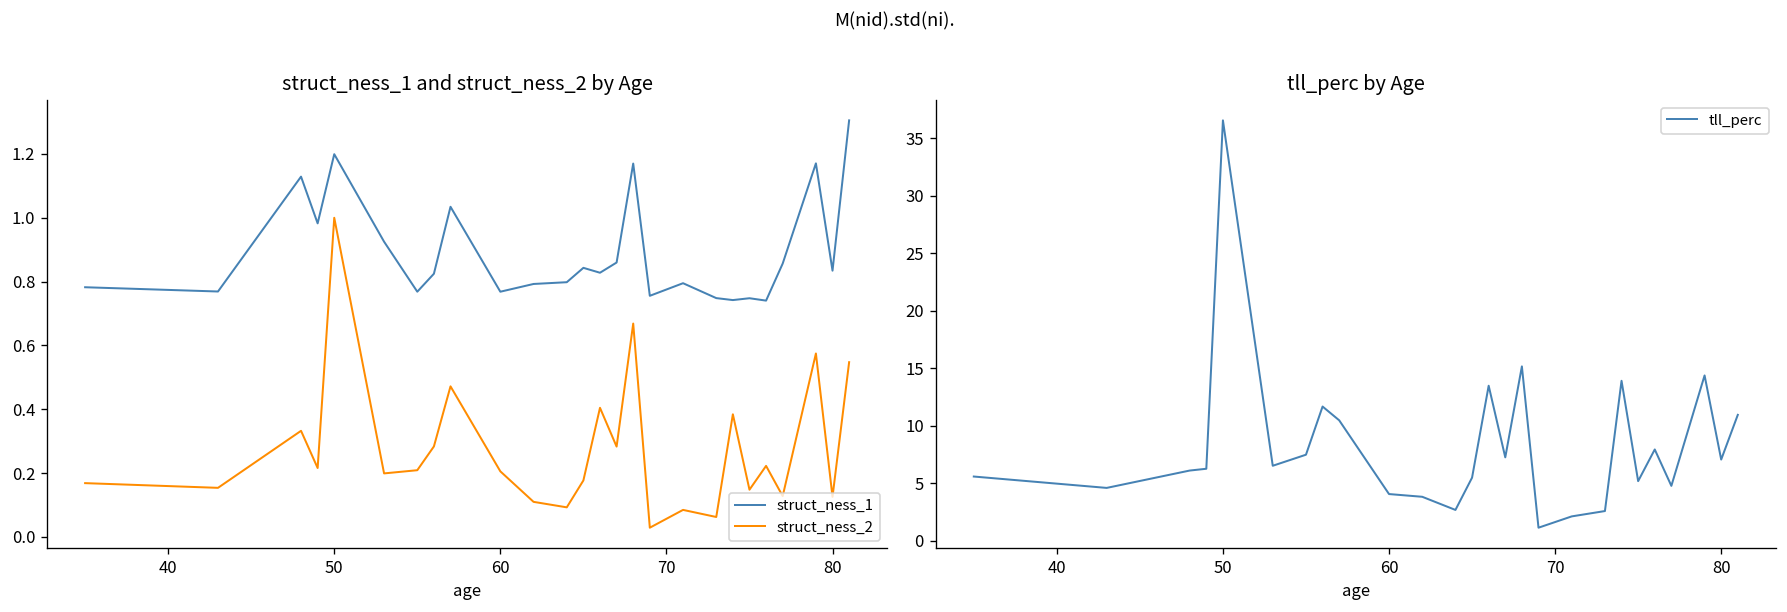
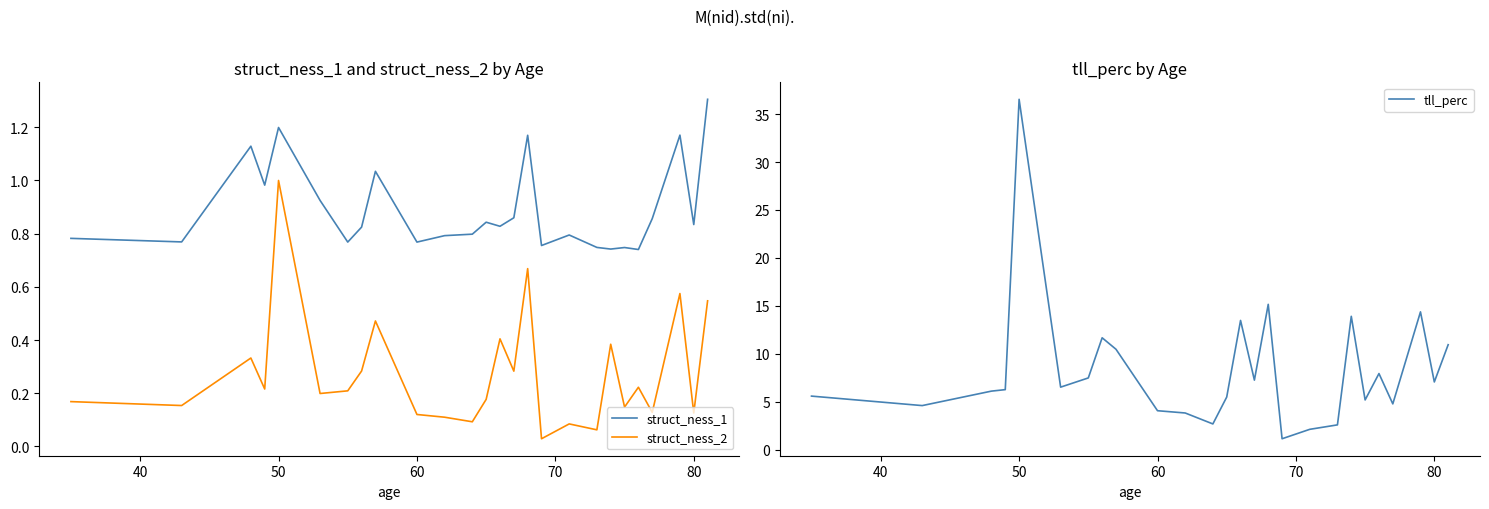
struct_ness_1 and struct_ness_2 by Age, struct_ness_2, 60: 0.21 -> 0.12
